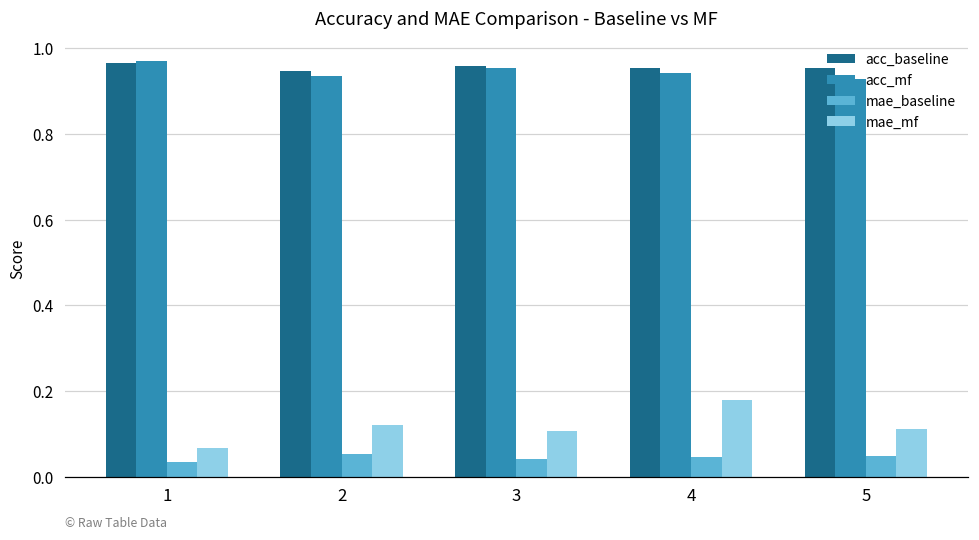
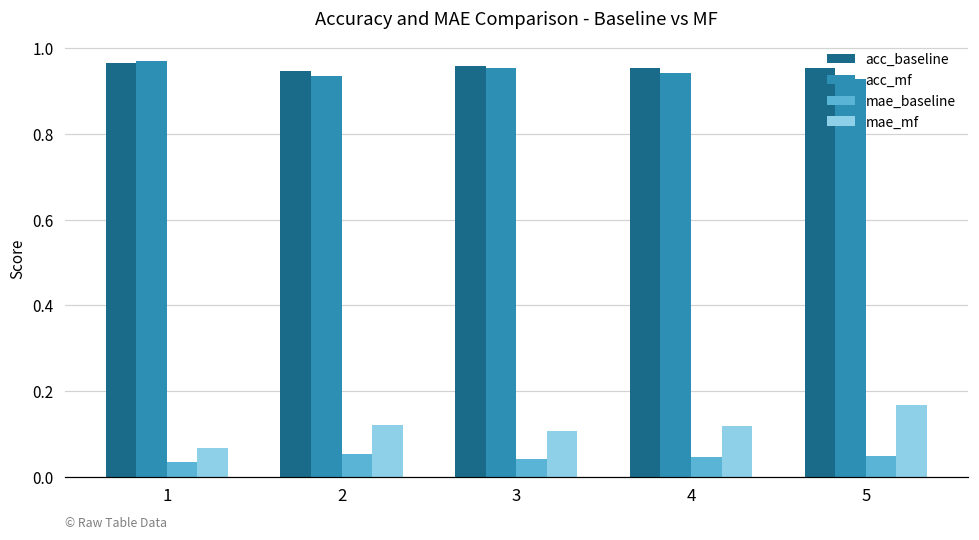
mae_mf, 4: 0.18 -> 0.12
mae_mf, 5: 0.11 -> 0.17
